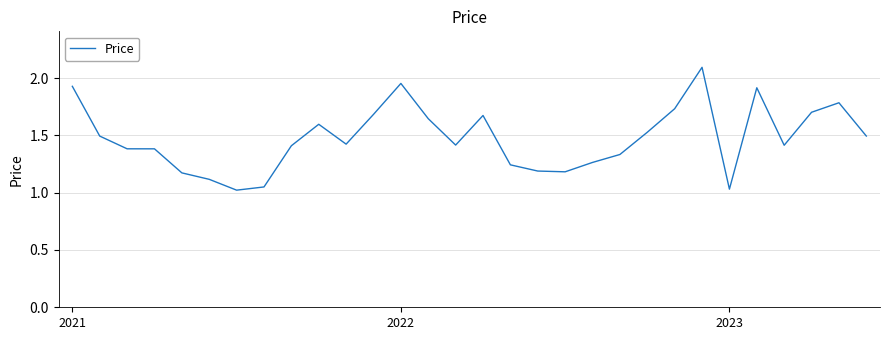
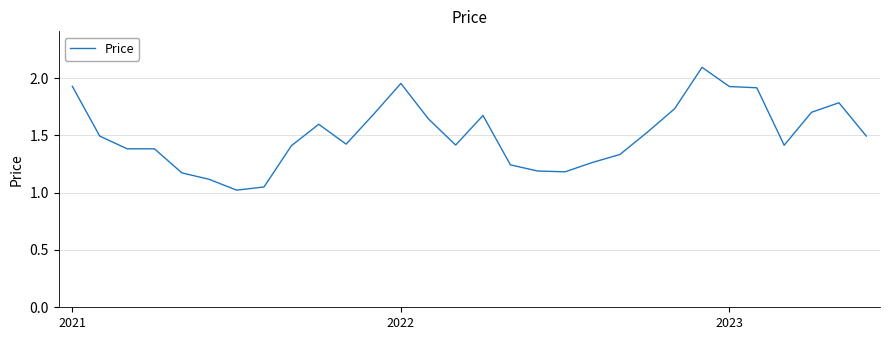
2023: 1.03 -> 1.93
